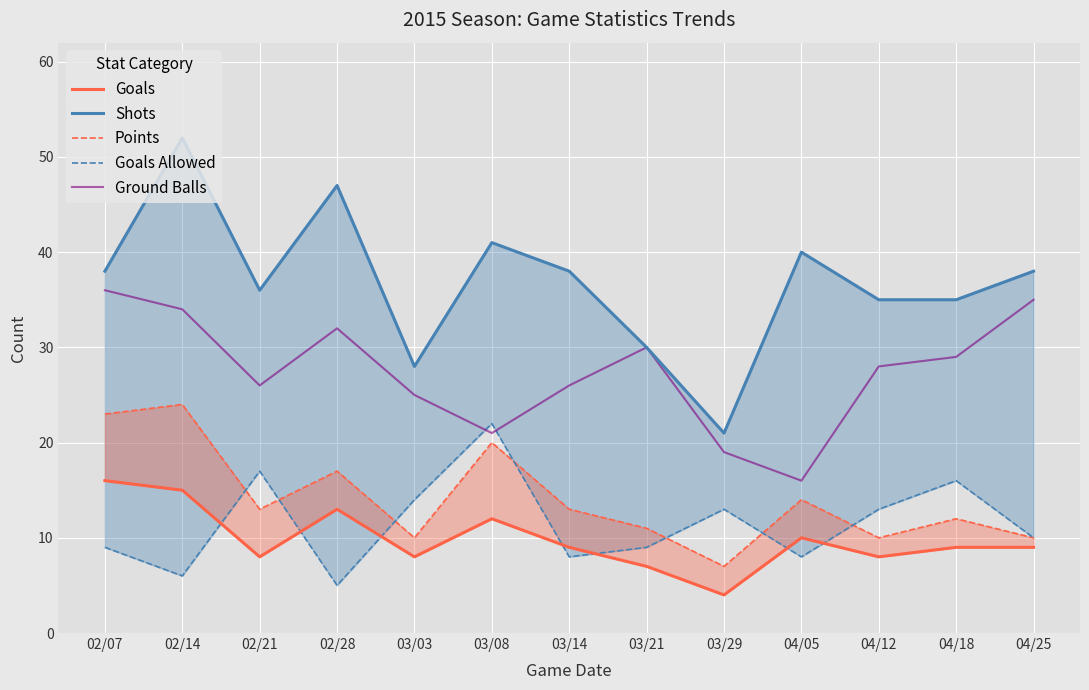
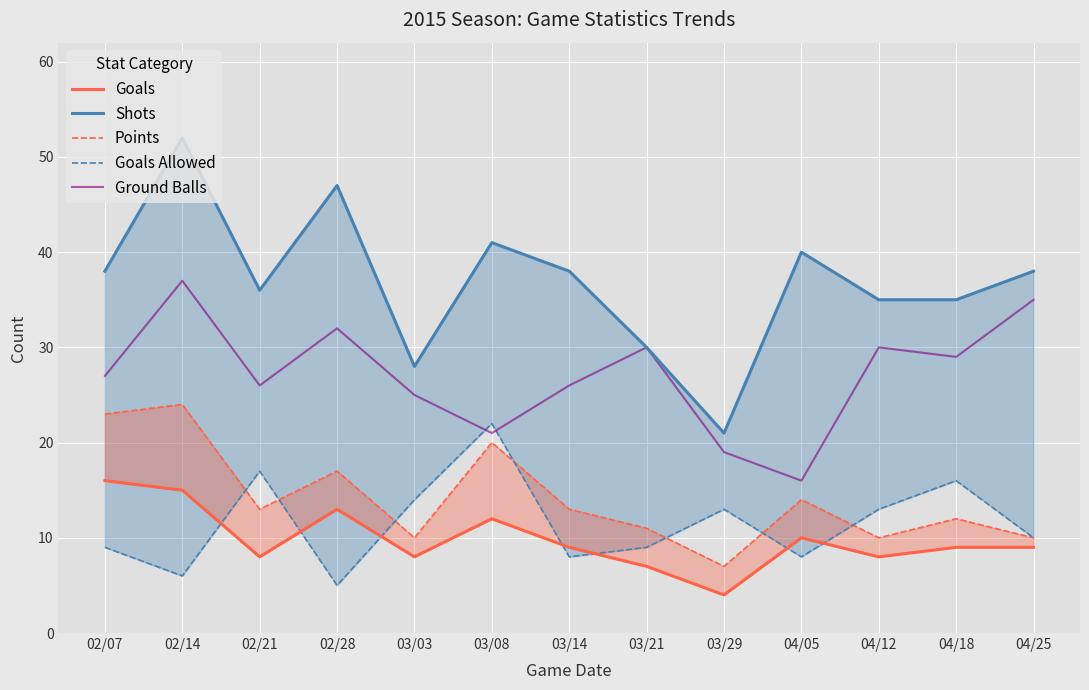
Ground Balls, 02/07: 36 -> 27
Ground Balls, 02/14: 34 -> 37
Ground Balls, 04/12: 28 -> 30
